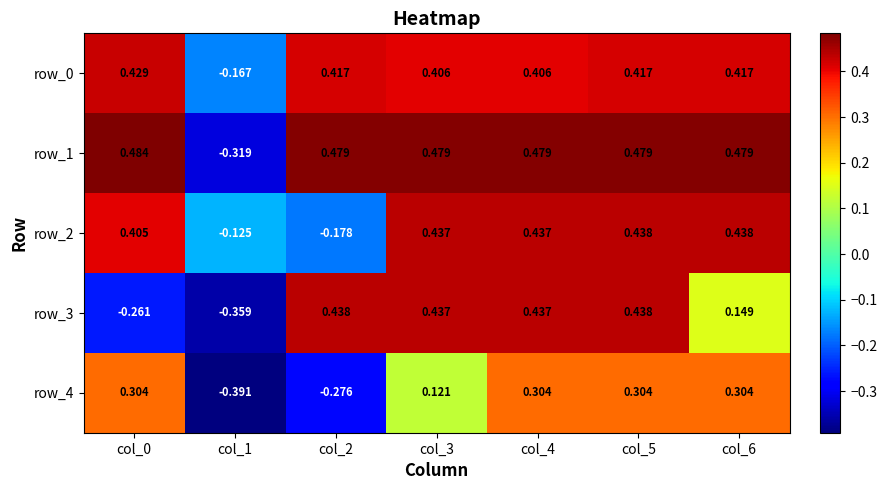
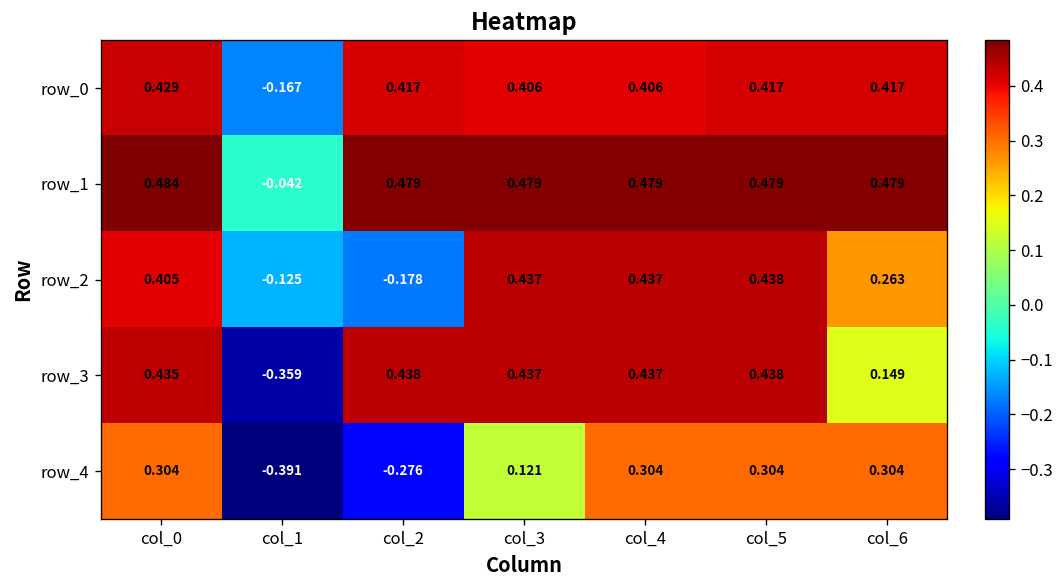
row_1, col_1: -0.319 -> -0.042
row_2, col_6: 0.438 -> 0.263
row_3, col_0: -0.261 -> 0.435
